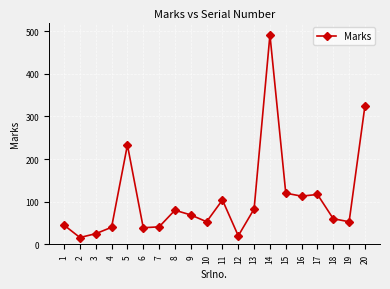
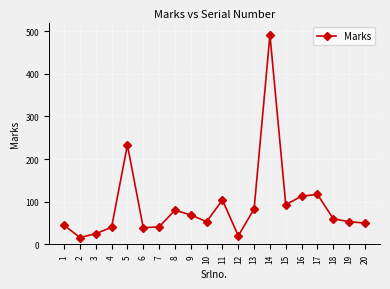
15: 120 -> 90
20: 330 -> 50
